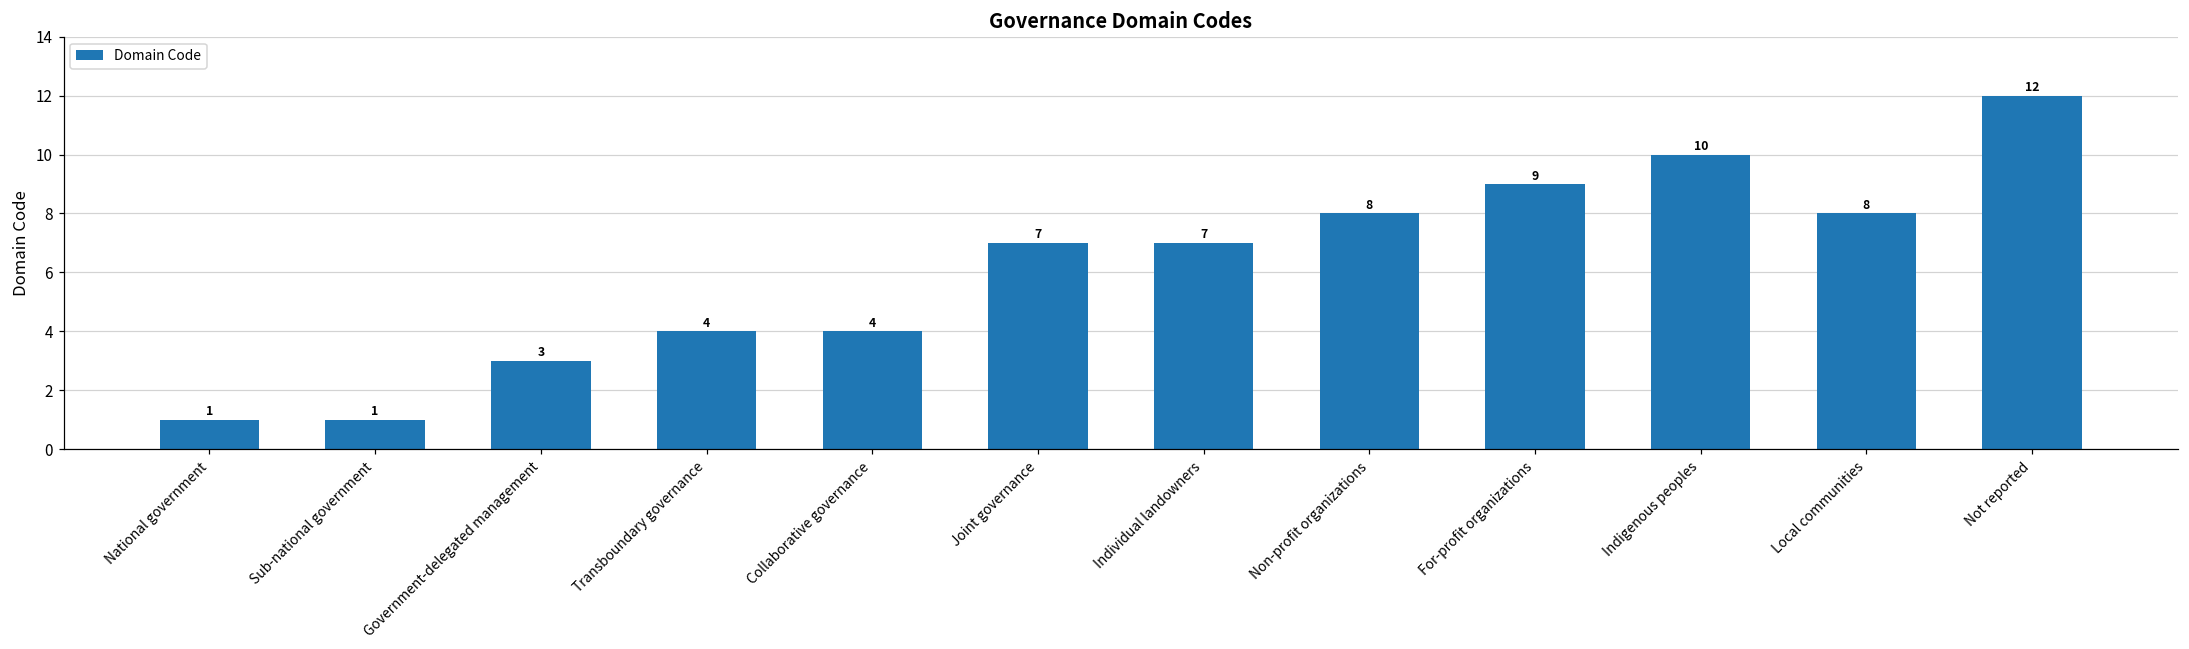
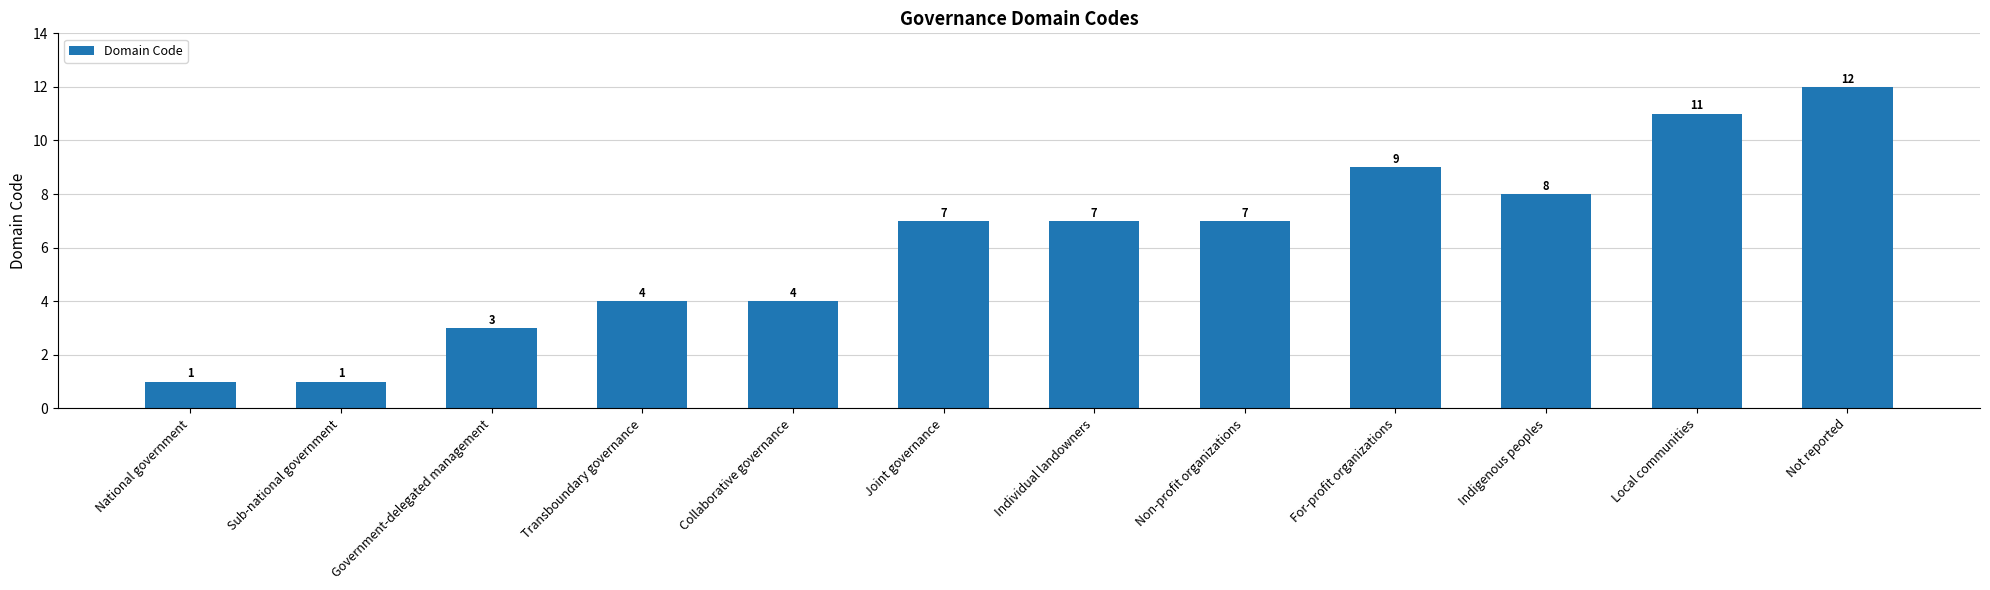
Non-profit organizations: 8 -> 7
Indigenous peoples: 10 -> 8
Local communities: 8 -> 11
